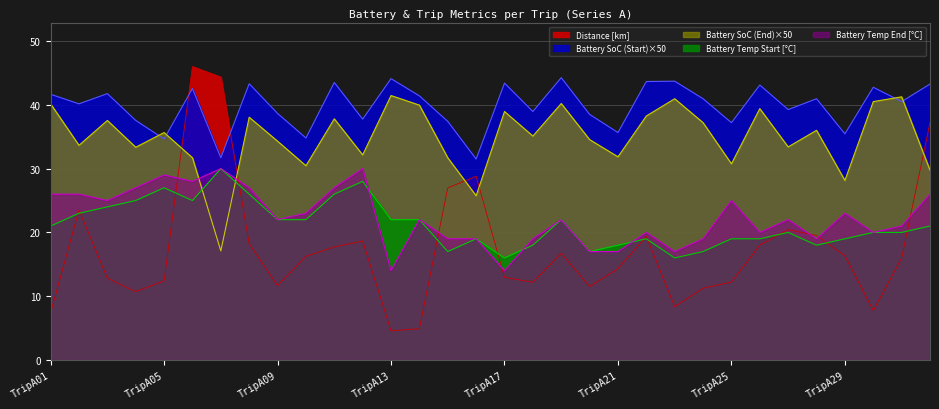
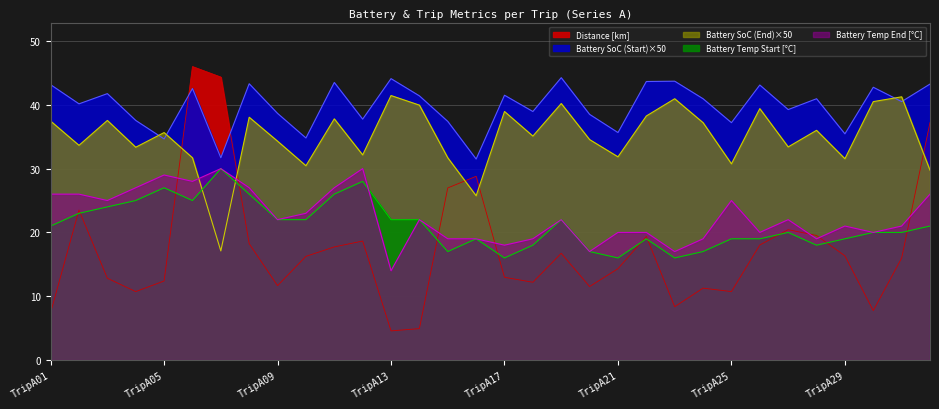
Battery SoC (Start)×50, TripA01: 42 -> 43
Battery SoC (End)×50, TripA01: 40 -> 37
Battery SoC (Start)×50, TripA17: 43 -> 42
Battery Temp End [°C], TripA17: 14 -> 18
Battery Temp Start [°C], TripA21: 18 -> 16
Battery Temp End [°C], TripA21: 17 -> 20
Distance [km], TripA25: 12 -> 11
Battery SoC (End)×50, TripA29: 28 -> 32
Battery Temp End [°C], TripA29: 23 -> 21
